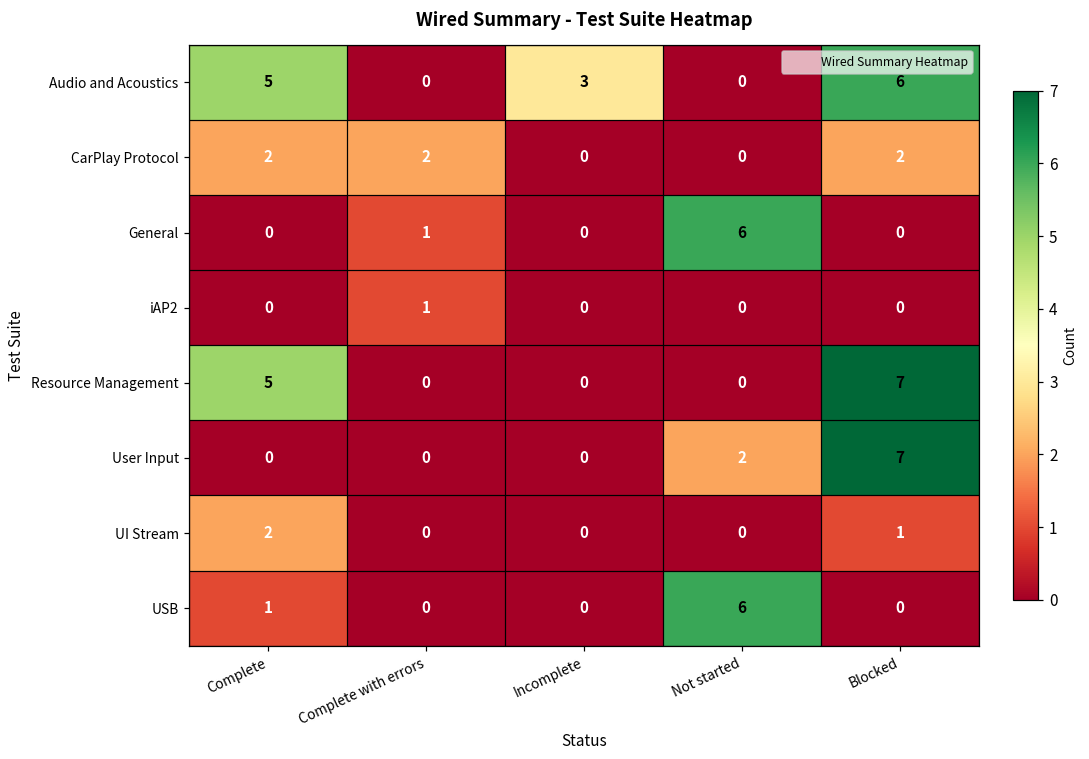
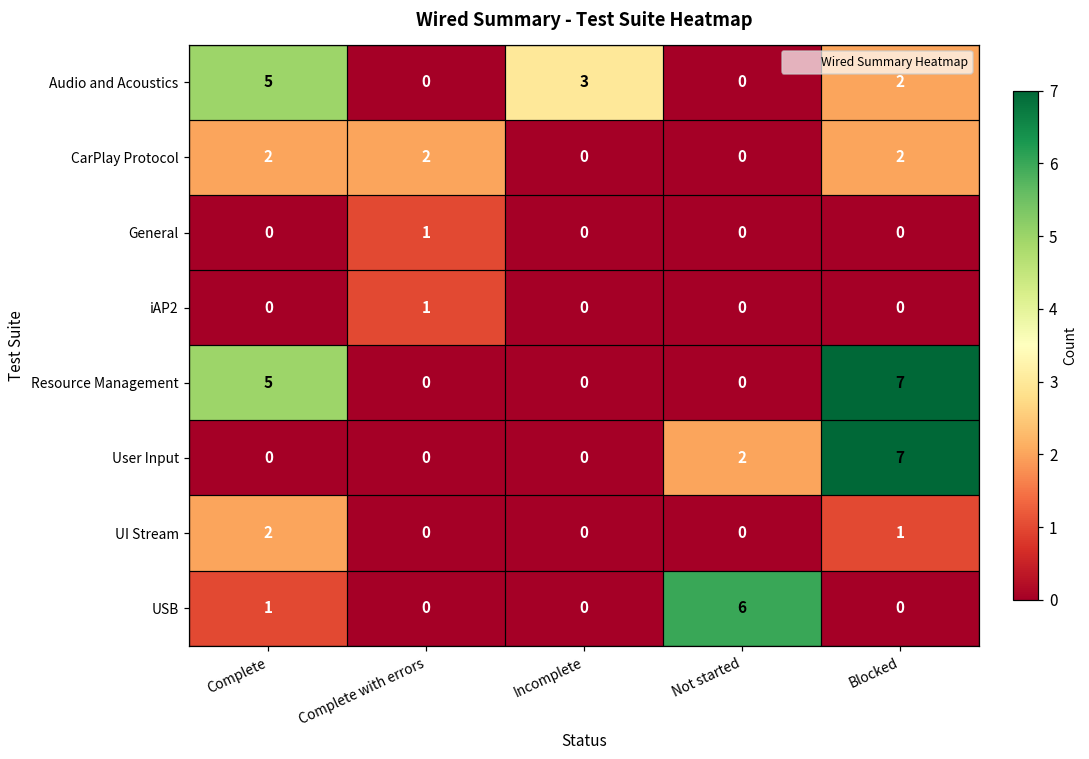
Audio and Acoustics, Blocked: 6 -> 2
General, Not started: 6 -> 0
